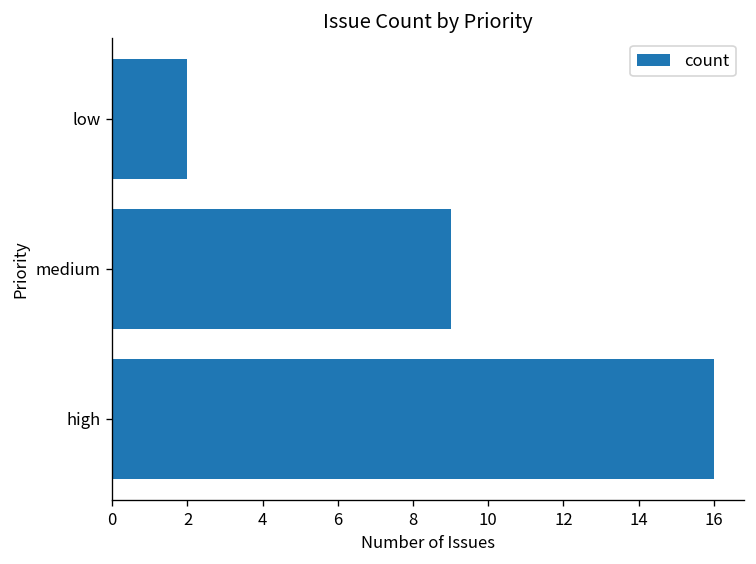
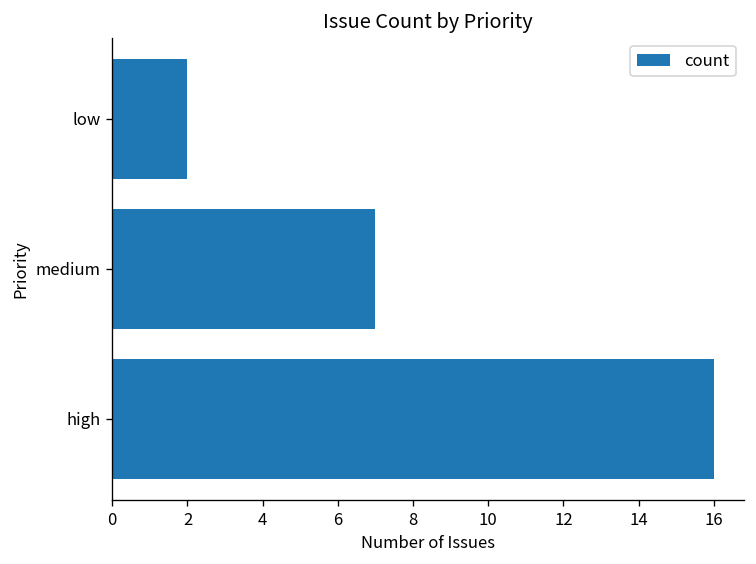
medium: 9 -> 7
